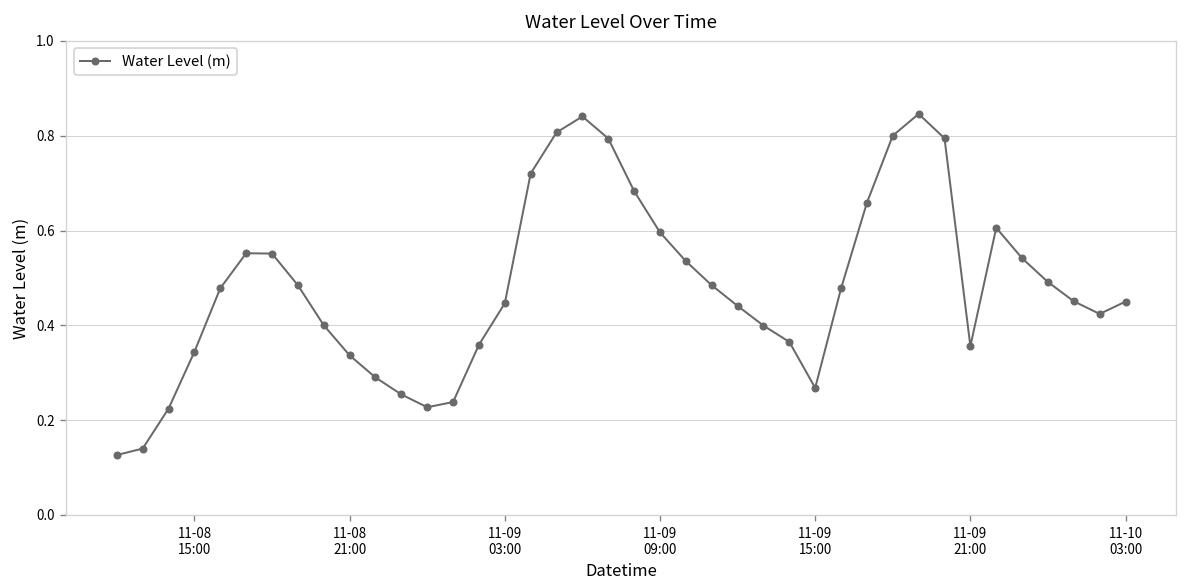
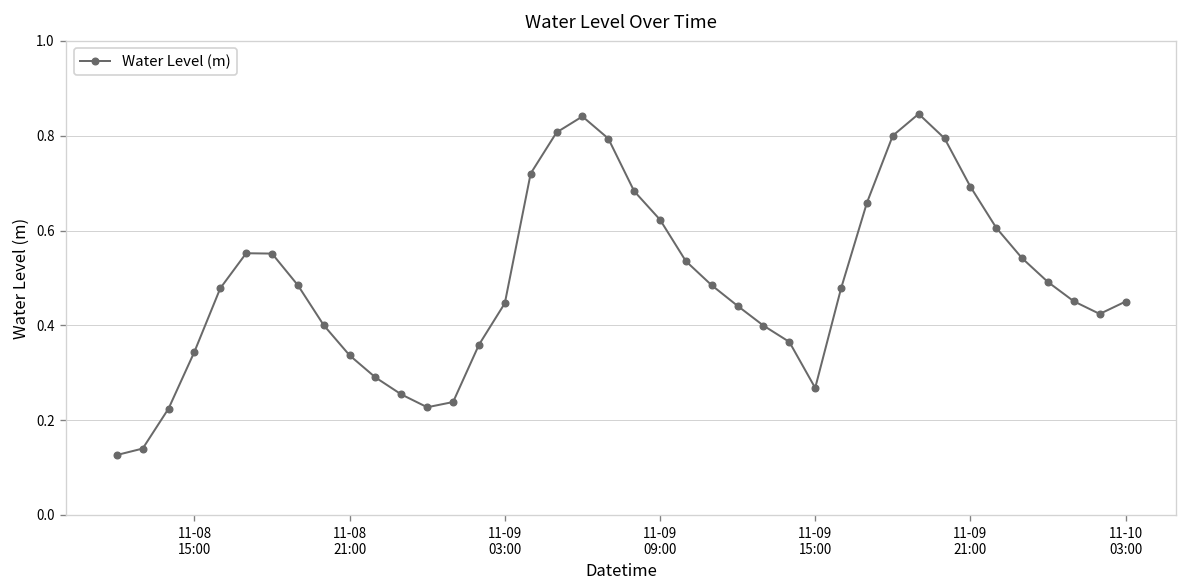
11-09 09:00: 0.60 -> 0.62
11-09 21:00: 0.36 -> 0.69
